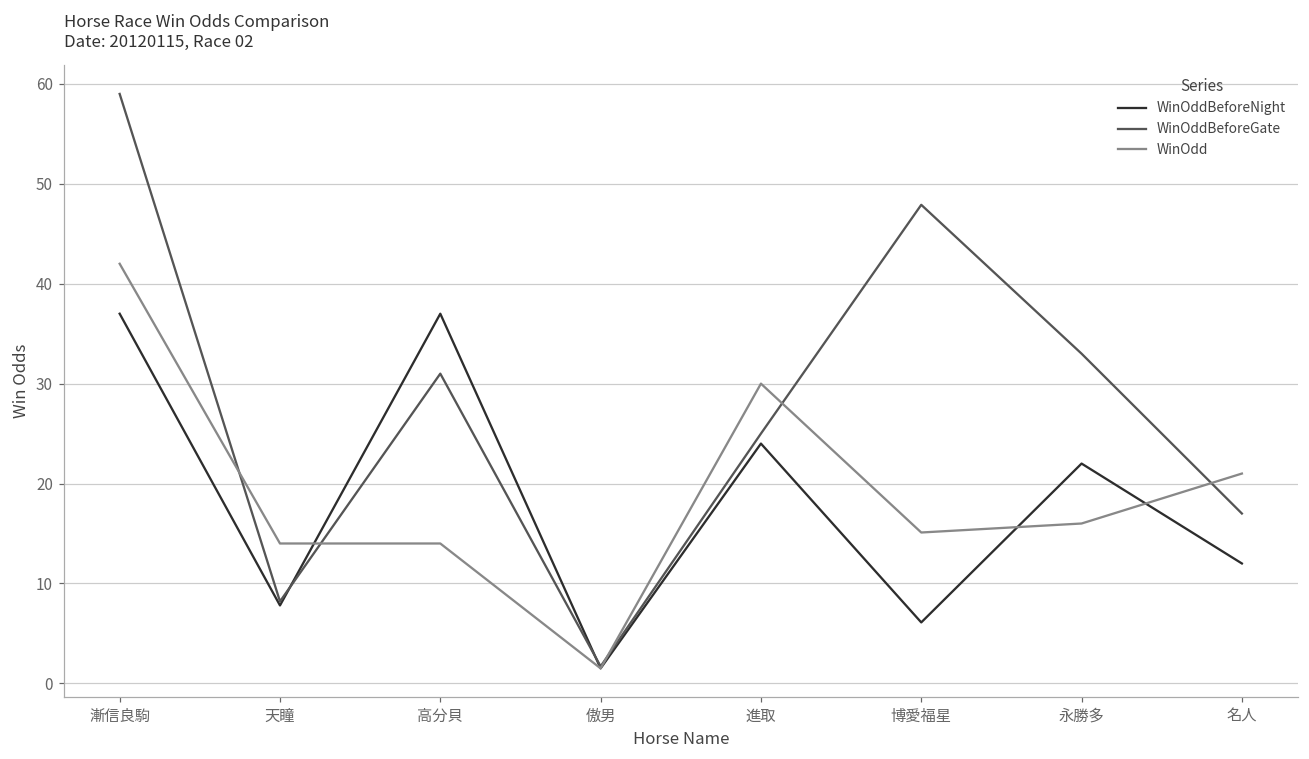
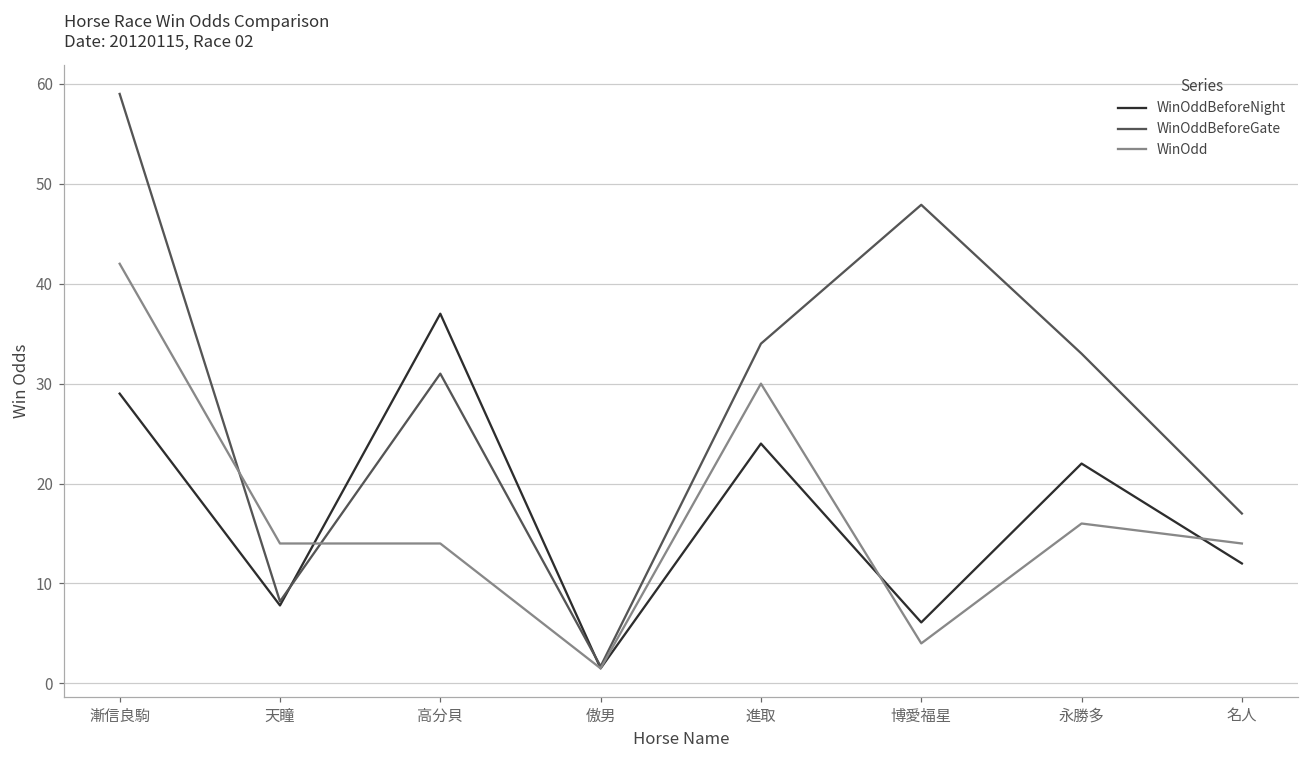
WinOddBeforeNight, 漸信良駒: 37 -> 29
WinOddBeforeGate, 進取: 25 -> 34
WinOdd, 博愛福星: 15 -> 4
WinOdd, 名人: 21 -> 14
